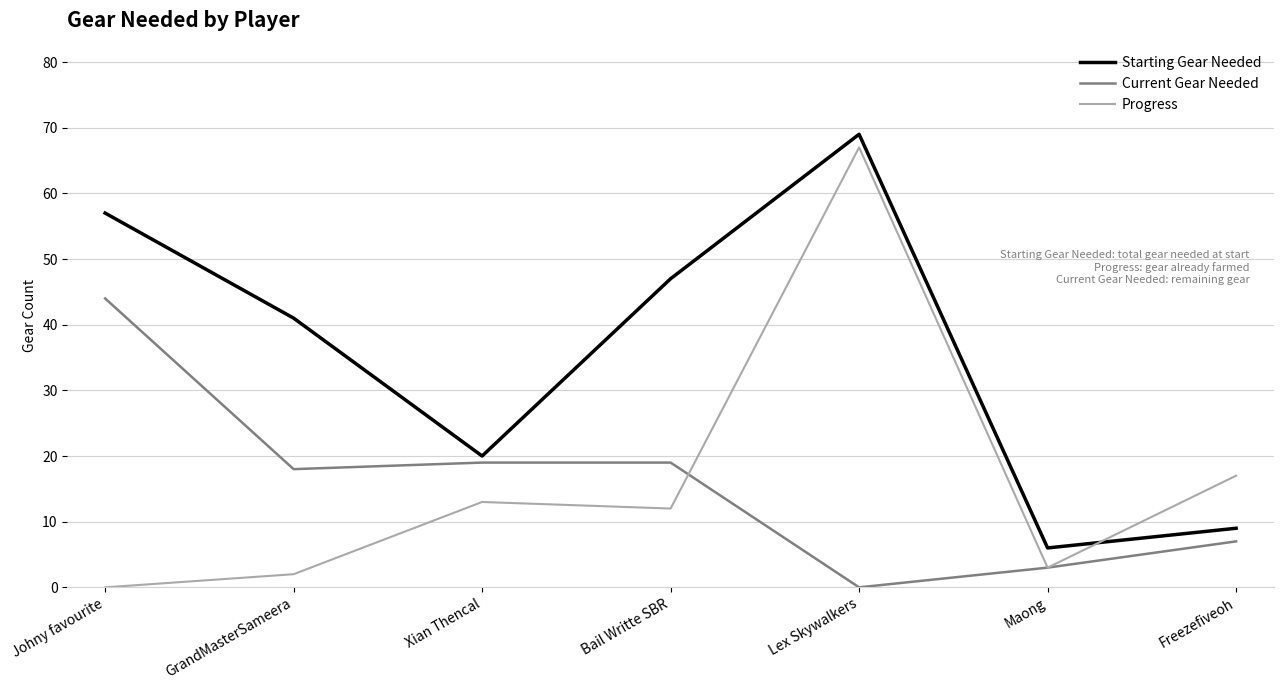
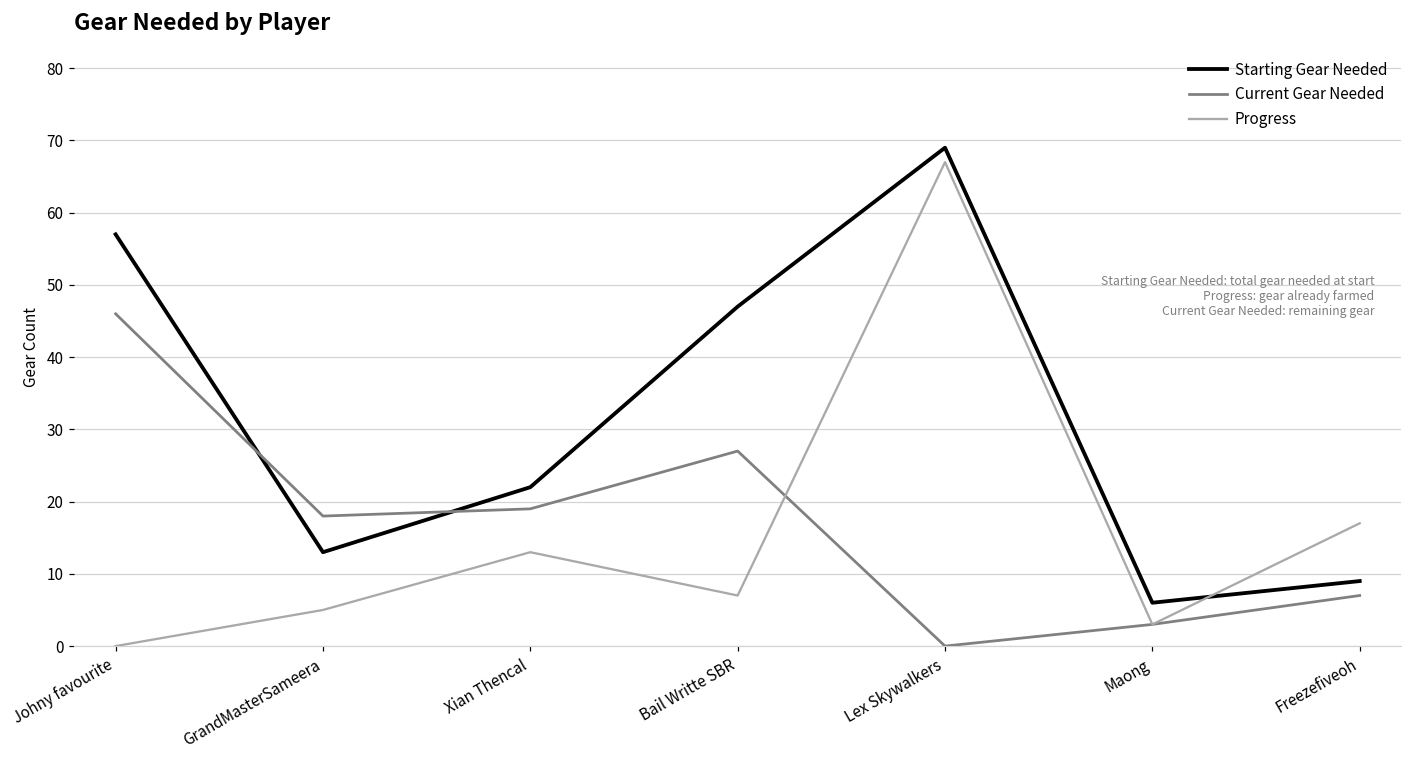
Current Gear Needed, Johny favourite: 44 -> 46
Starting Gear Needed, GrandMasterSameera: 41 -> 13
Progress, GrandMasterSameera: 2 -> 5
Starting Gear Needed, Xian Thencal: 20 -> 22
Current Gear Needed, Bail Writte SBR: 19 -> 27
Progress, Bail Writte SBR: 12 -> 7
